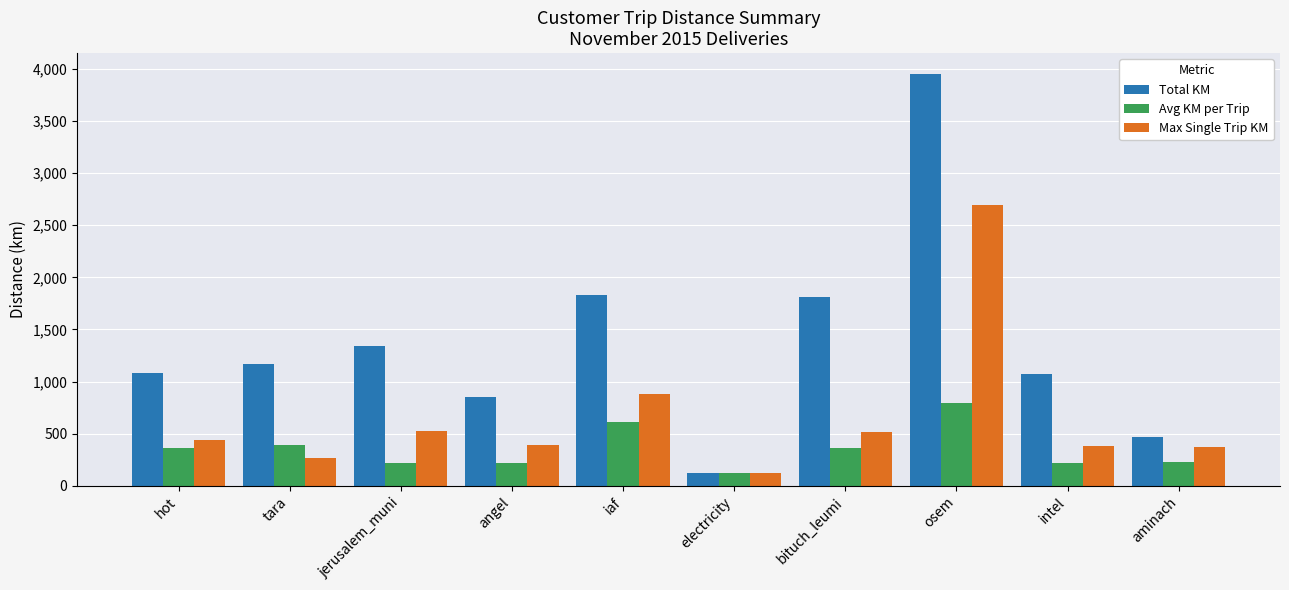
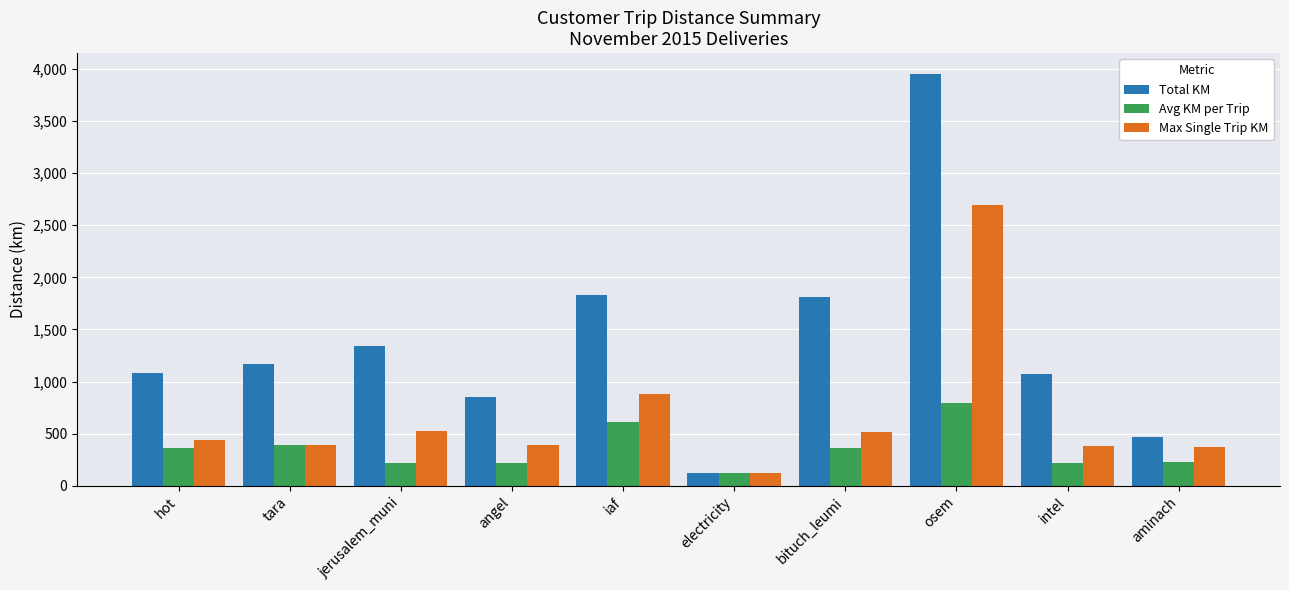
Max Single Trip KM, tara: 260 -> 390
